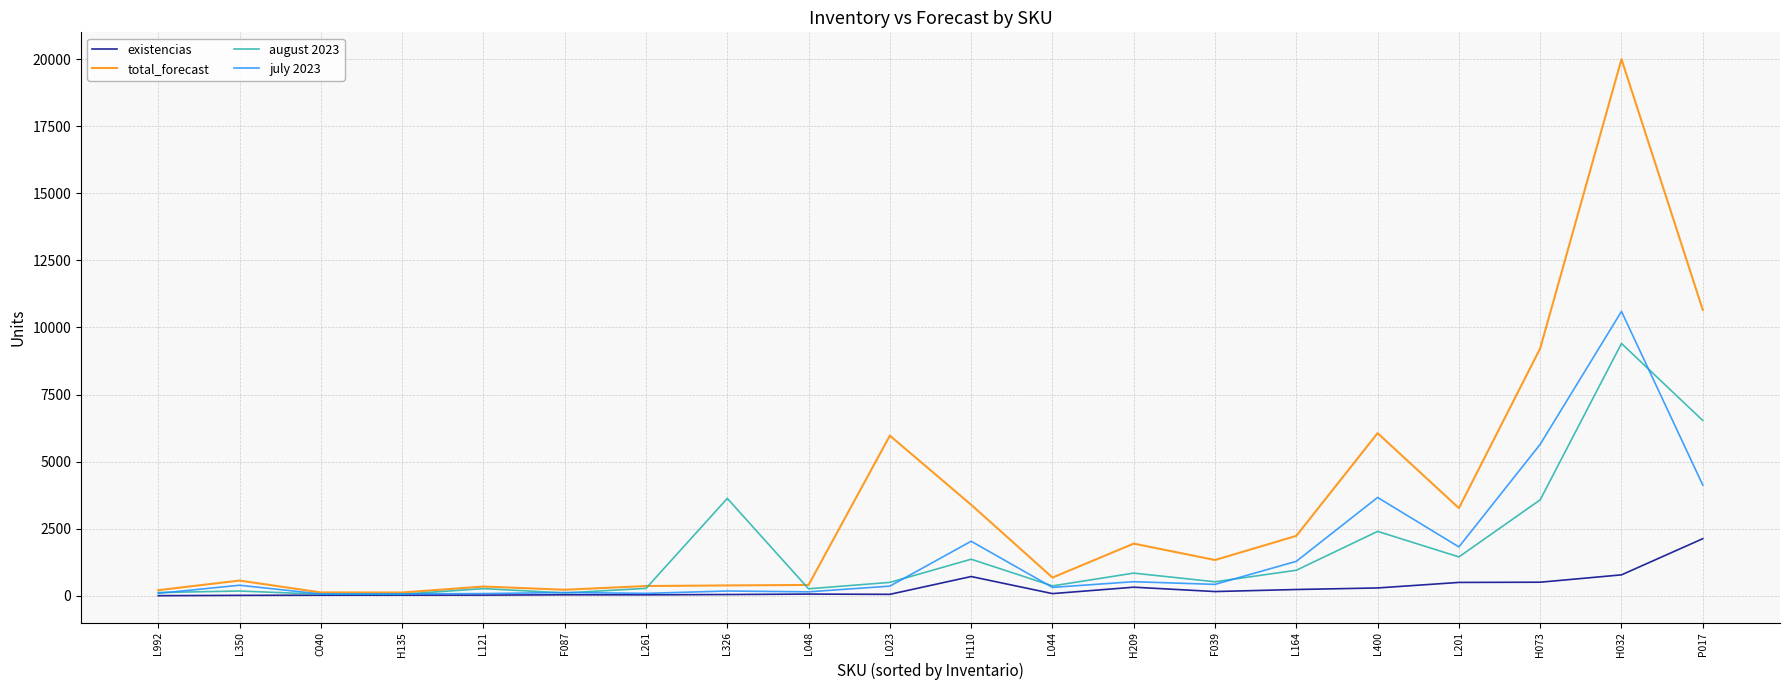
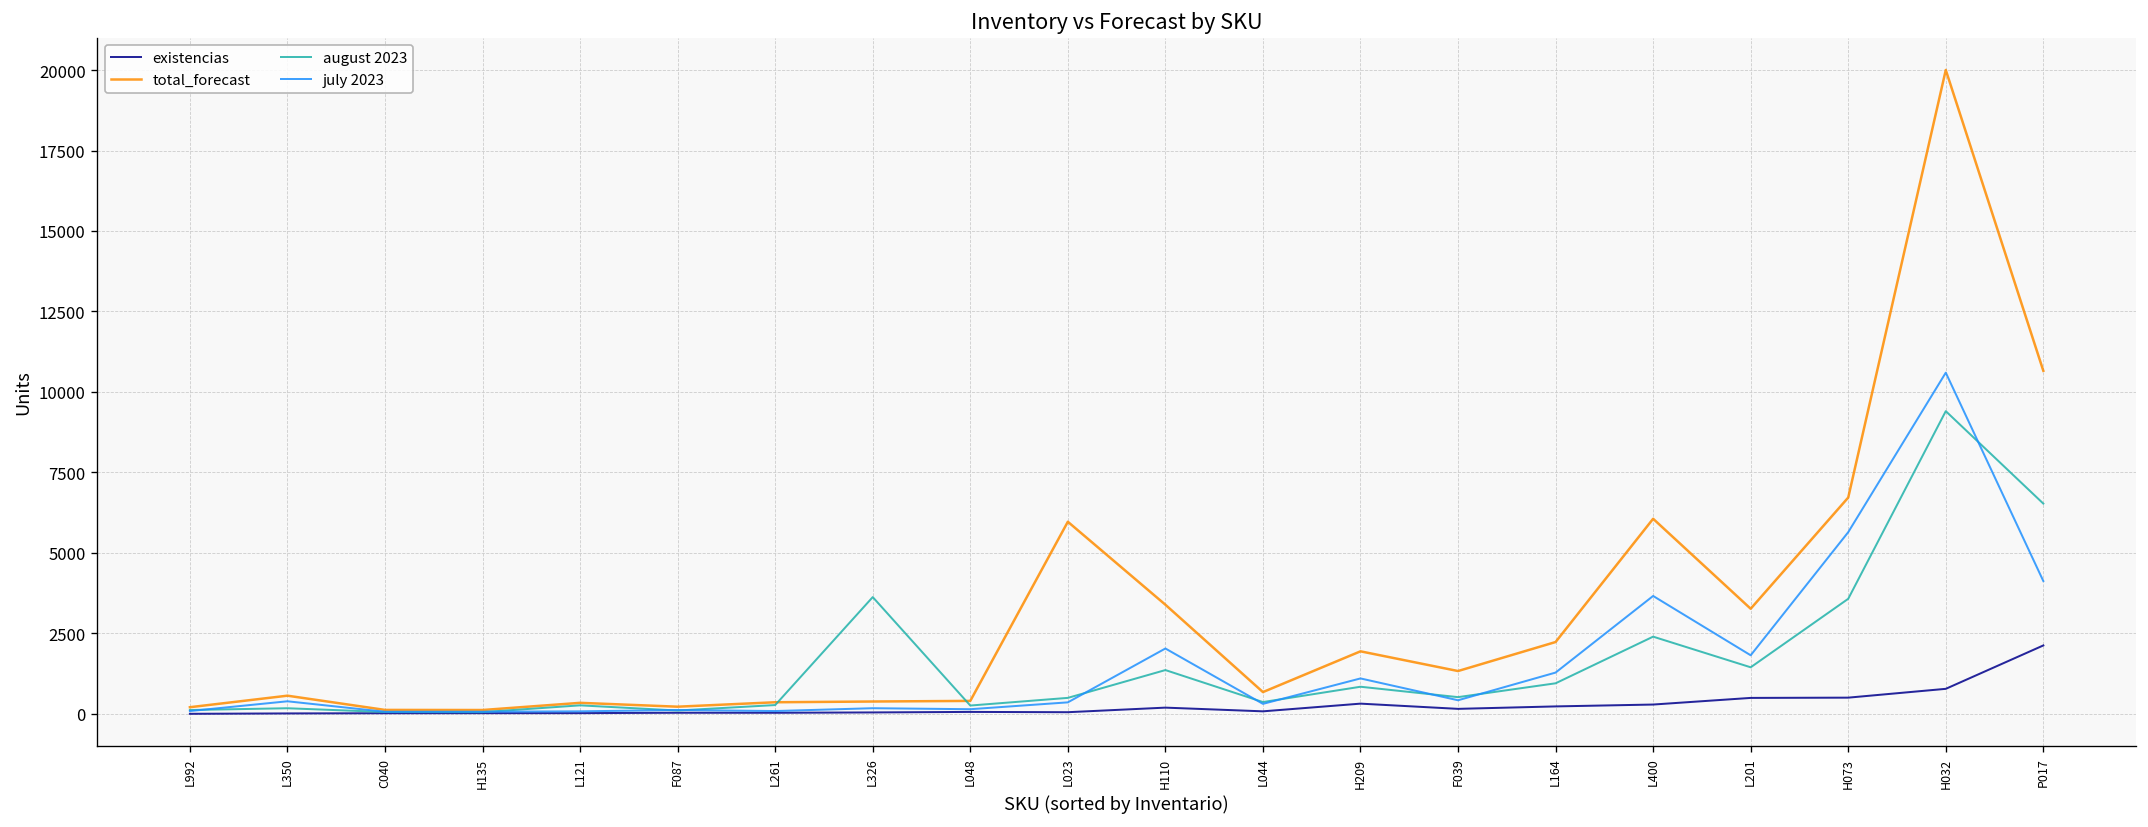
existencias, H110: 700 -> 200
july 2023, H209: 500 -> 1100
total_forecast, H073: 9200 -> 6700
